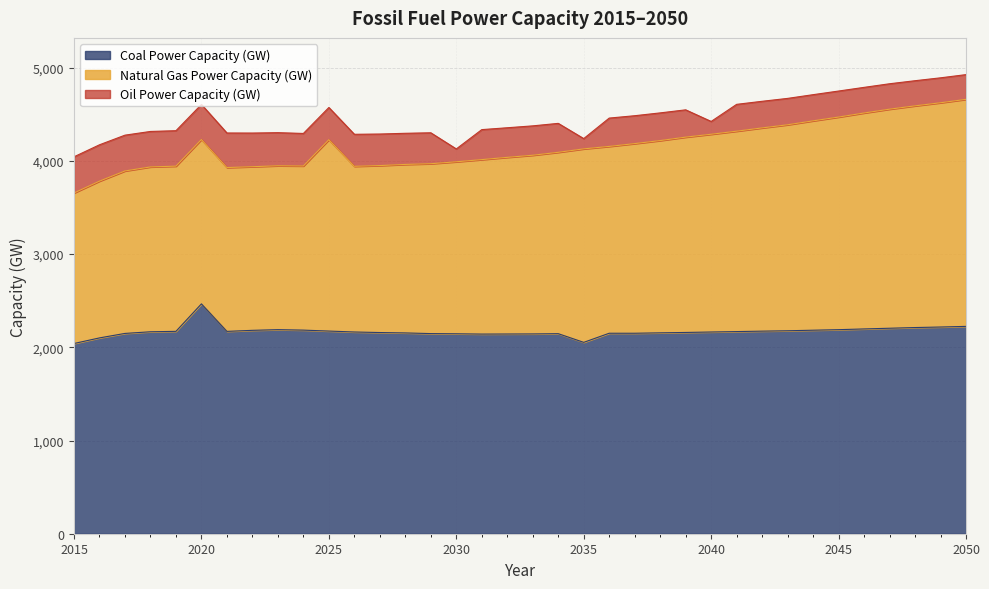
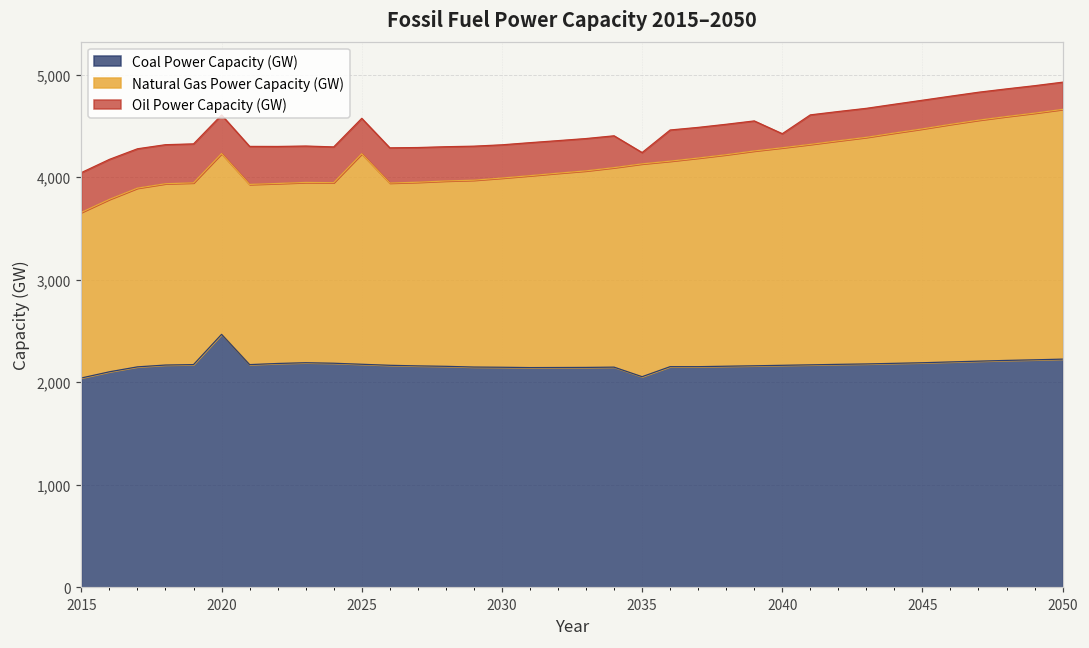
Oil Power Capacity (GW), 2030: 100 -> 300
